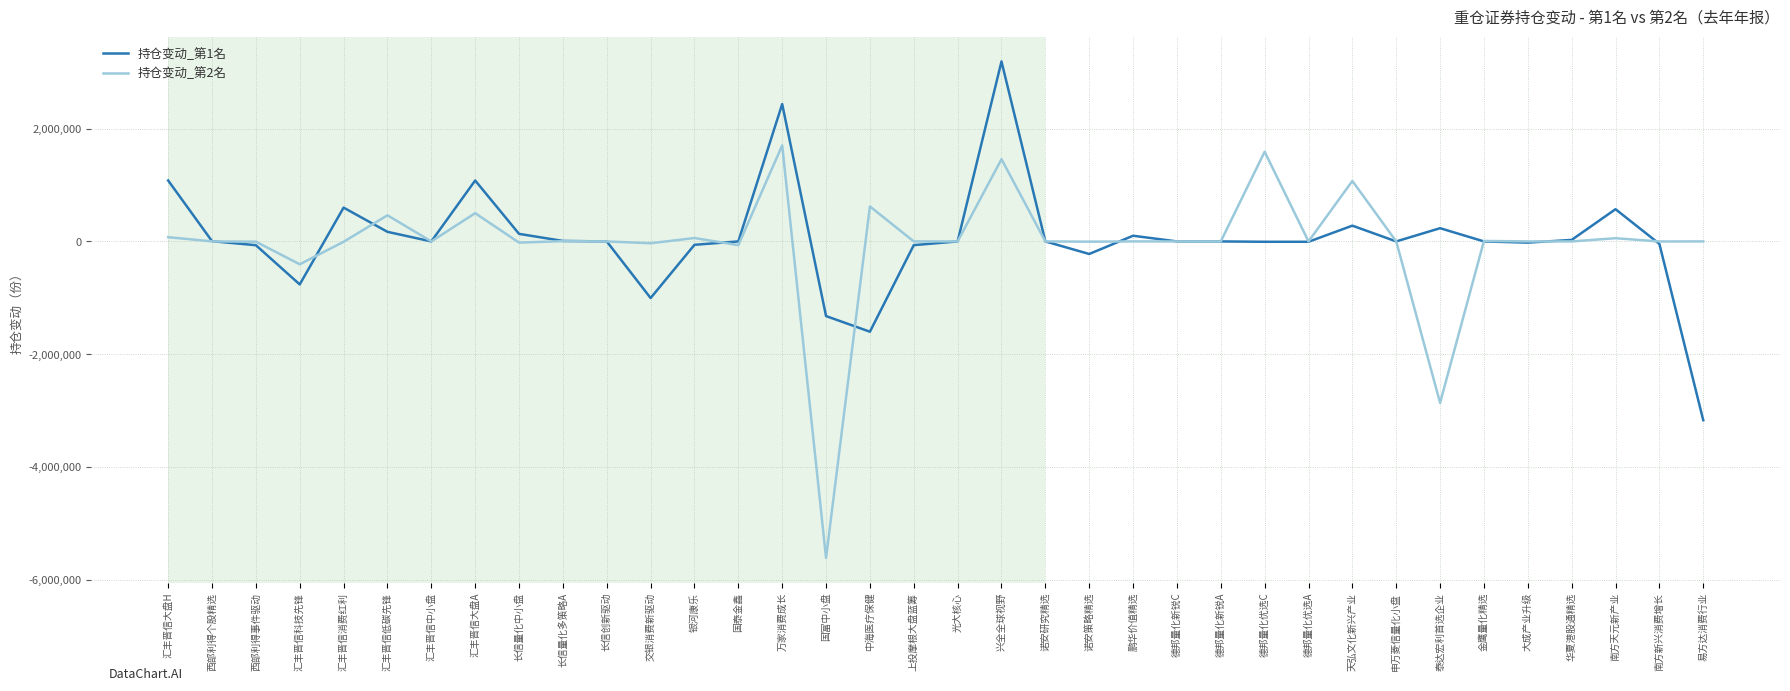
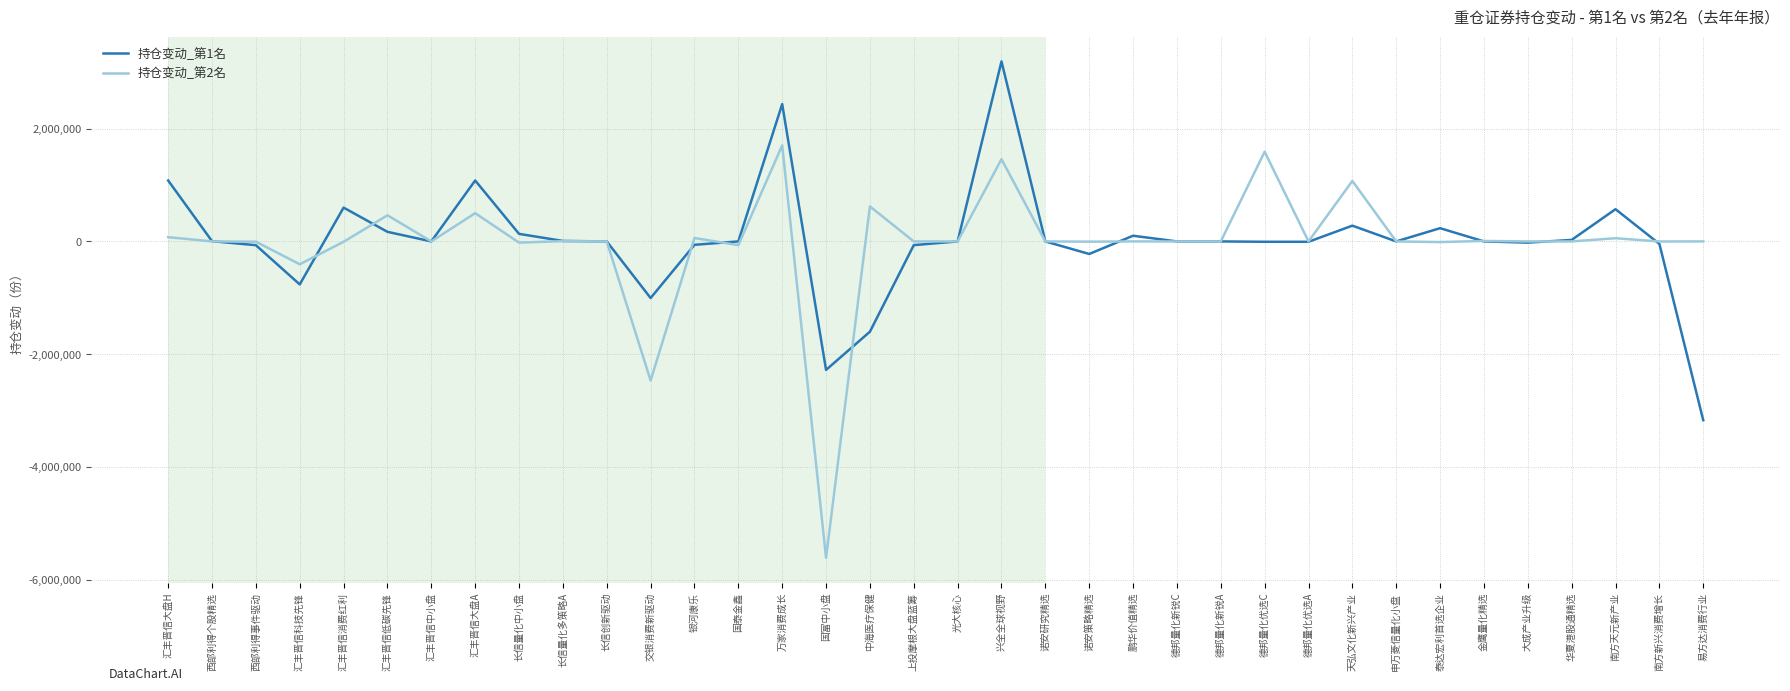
持仓变动_第2名, 交银消费新驱动: 0 -> -2,500,000
持仓变动_第1名, 国富中小盘: -1,300,000 -> -2,300,000
持仓变动_第2名, 泰达宏利首选企业: -2,900,000 -> 0
